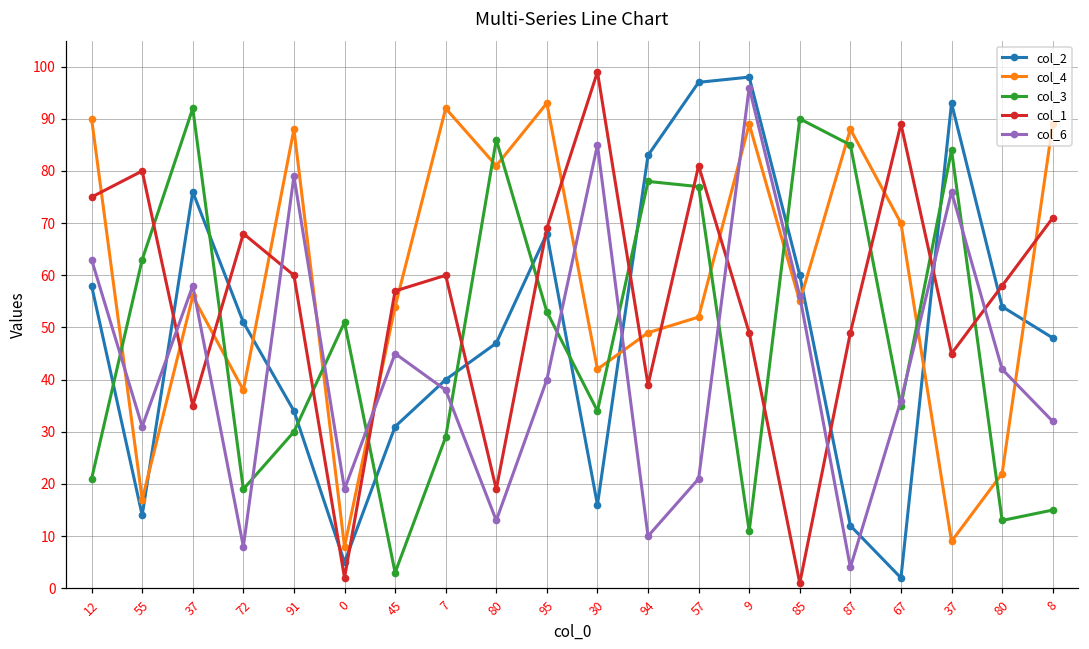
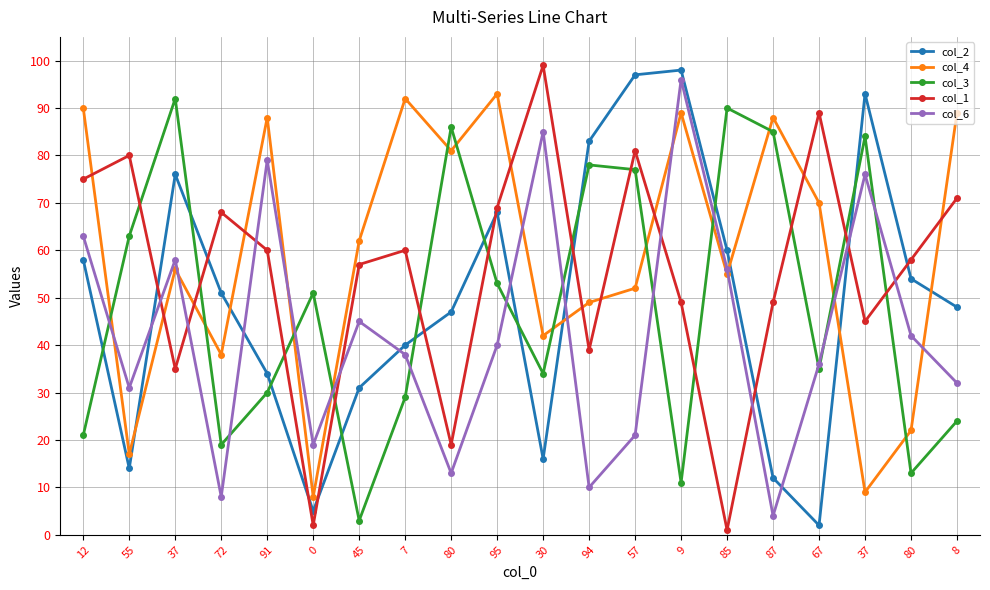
col_4, 45: 54 -> 62
col_3, 8: 15 -> 24
